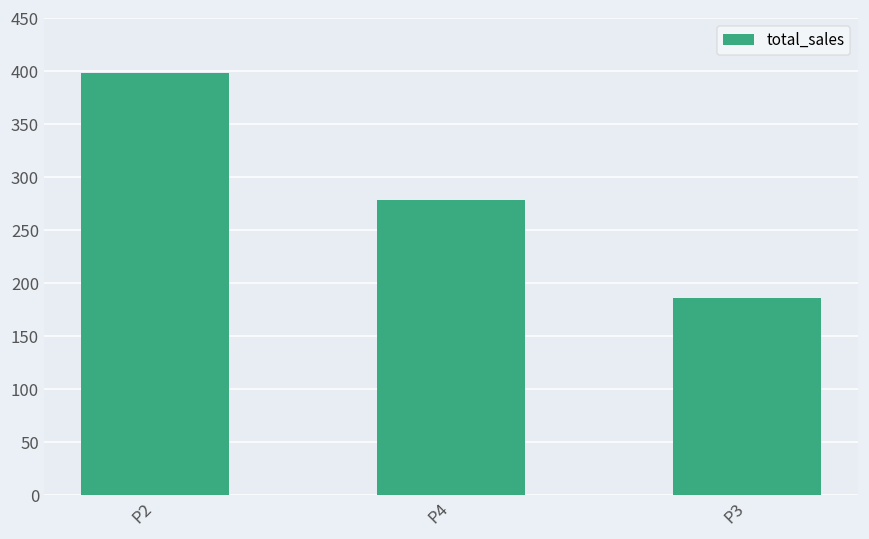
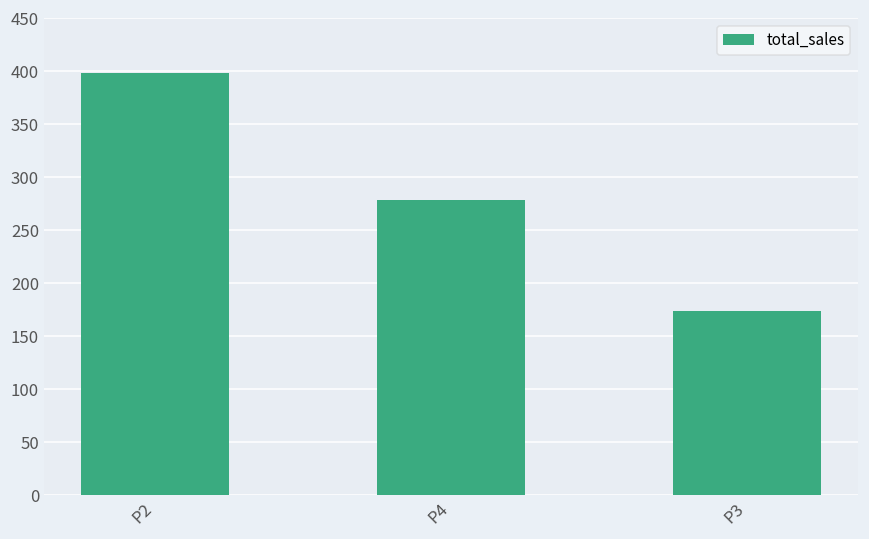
P3: 190 -> 170
